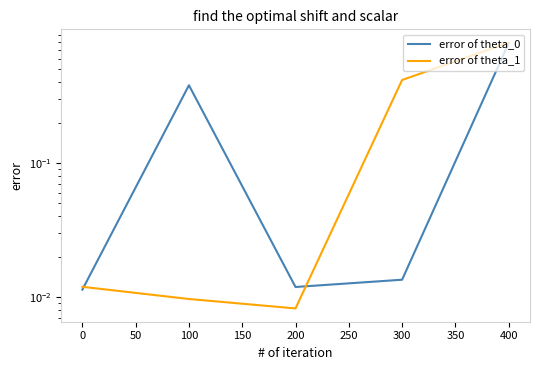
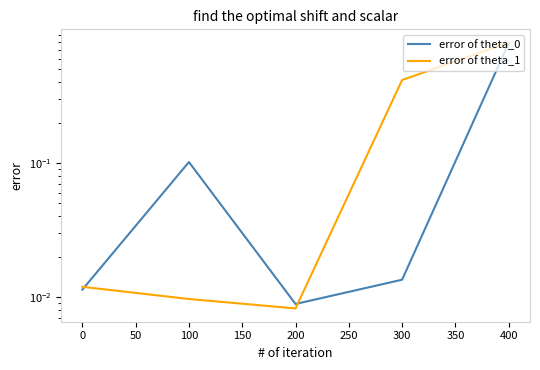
error of theta_0, 100: 0.38 -> 0.10
error of theta_0, 200: 0.012 -> 0.009
